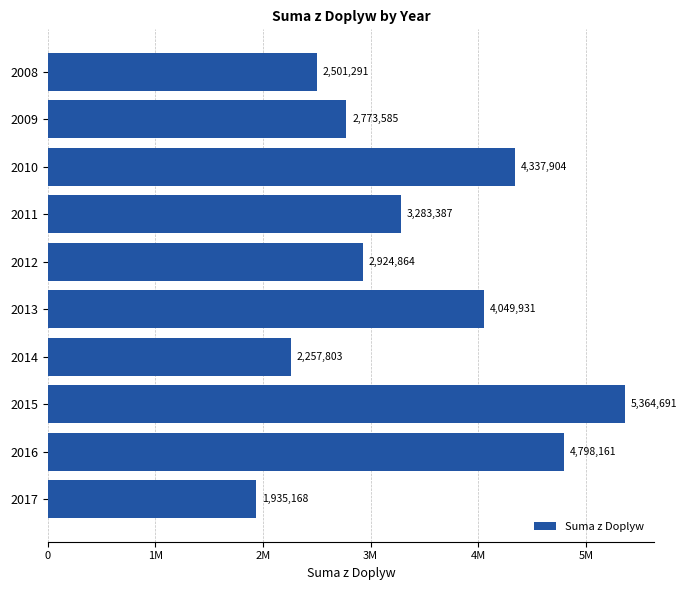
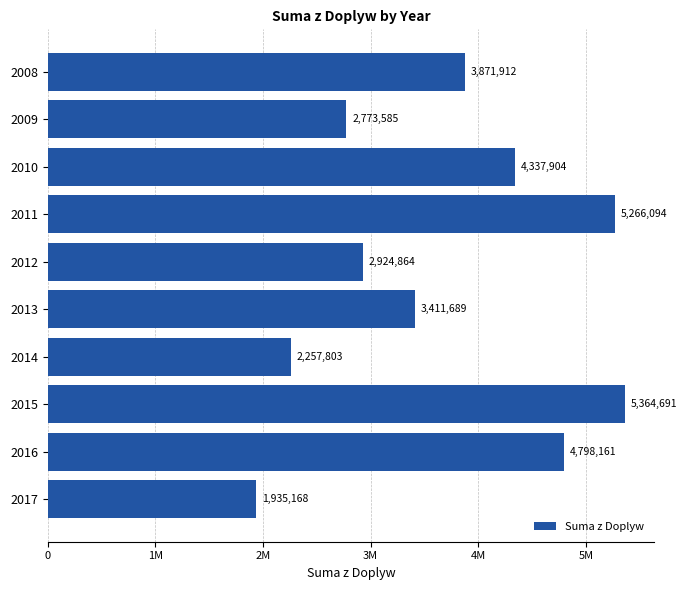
2008: 2,501,291 -> 3,871,912
2011: 3,283,387 -> 5,266,094
2013: 4,049,931 -> 3,411,689
